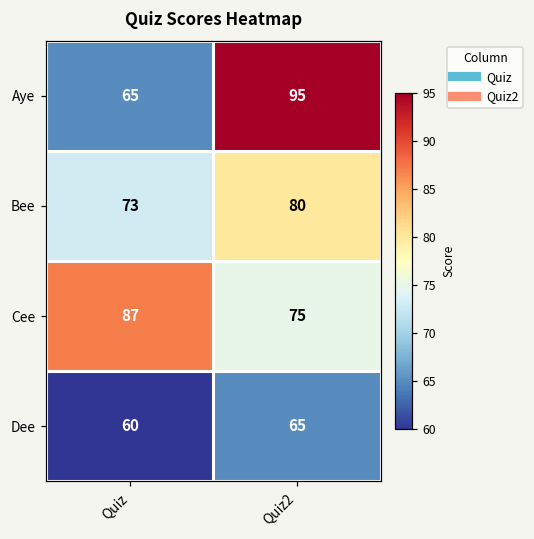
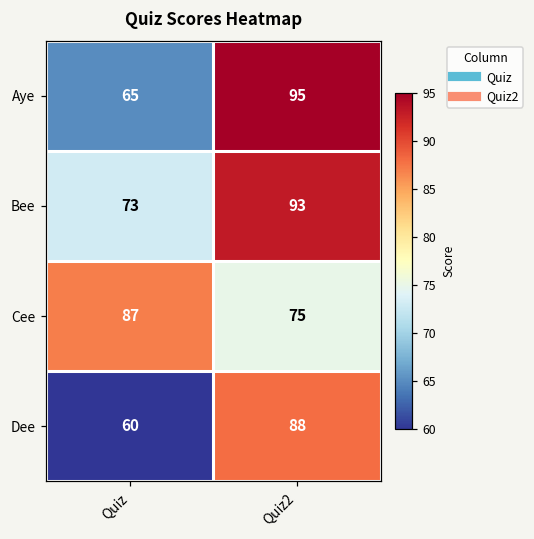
Bee, Quiz2: 80 -> 93
Dee, Quiz2: 65 -> 88
